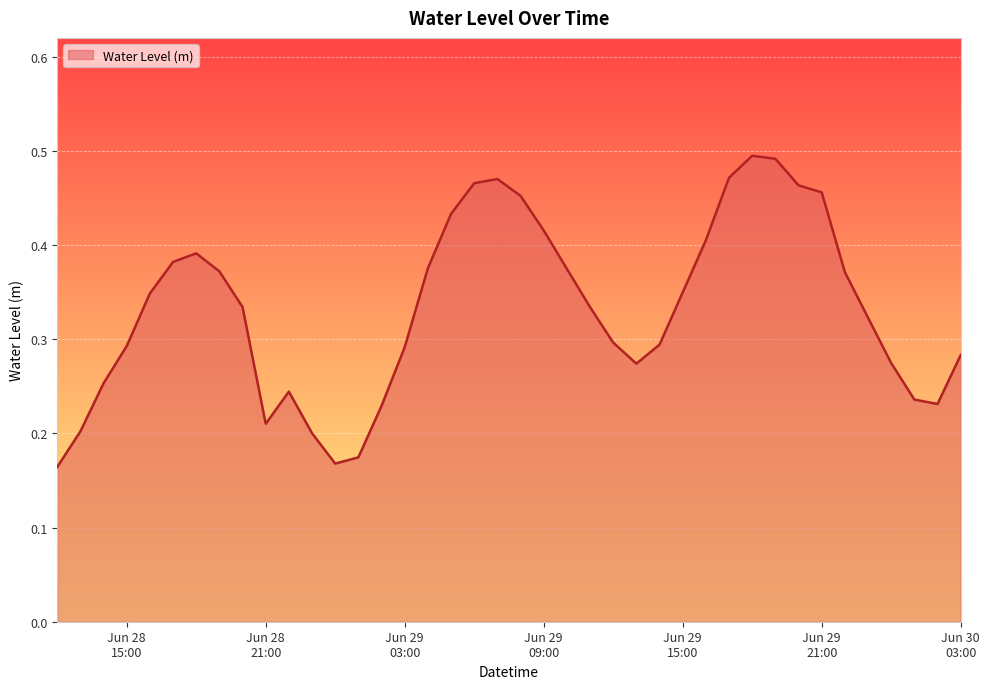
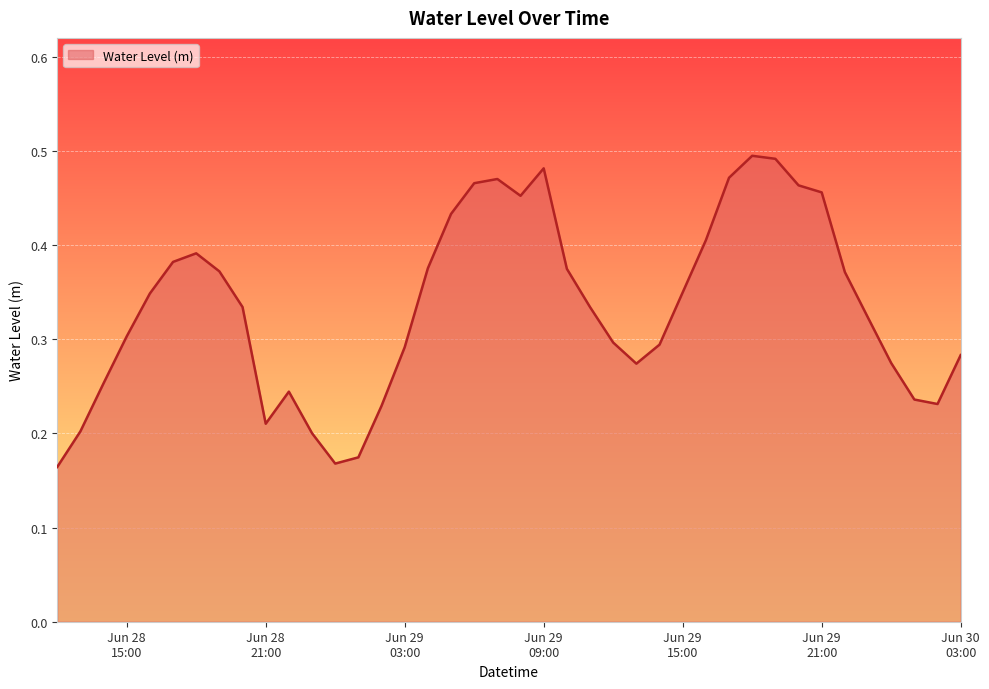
Jun 28 15:00: 0.29 -> 0.30
Jun 29 09:00: 0.42 -> 0.48
